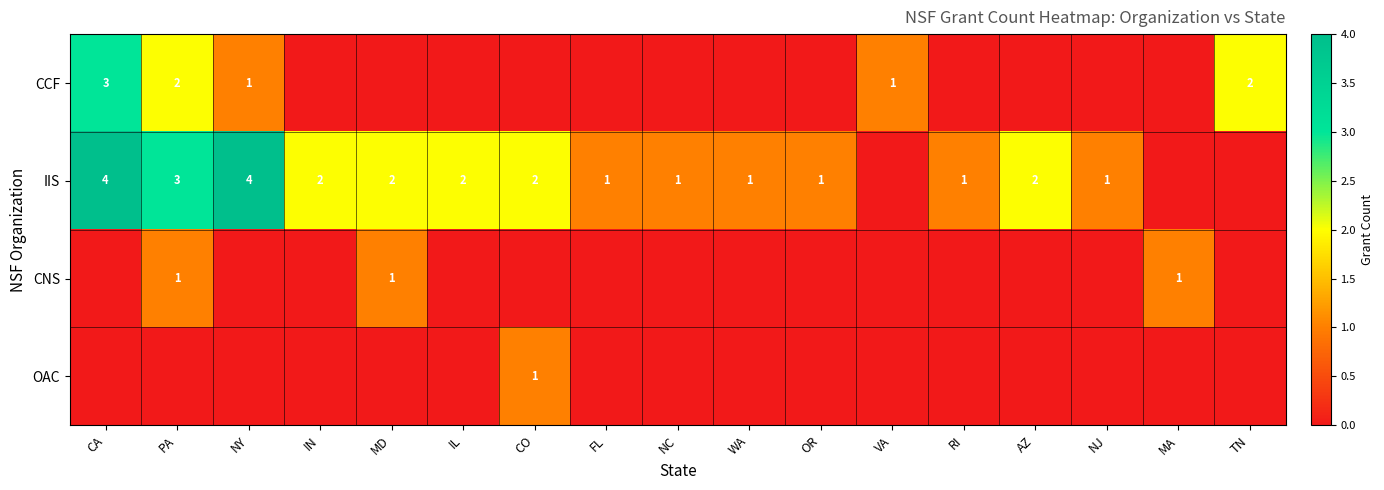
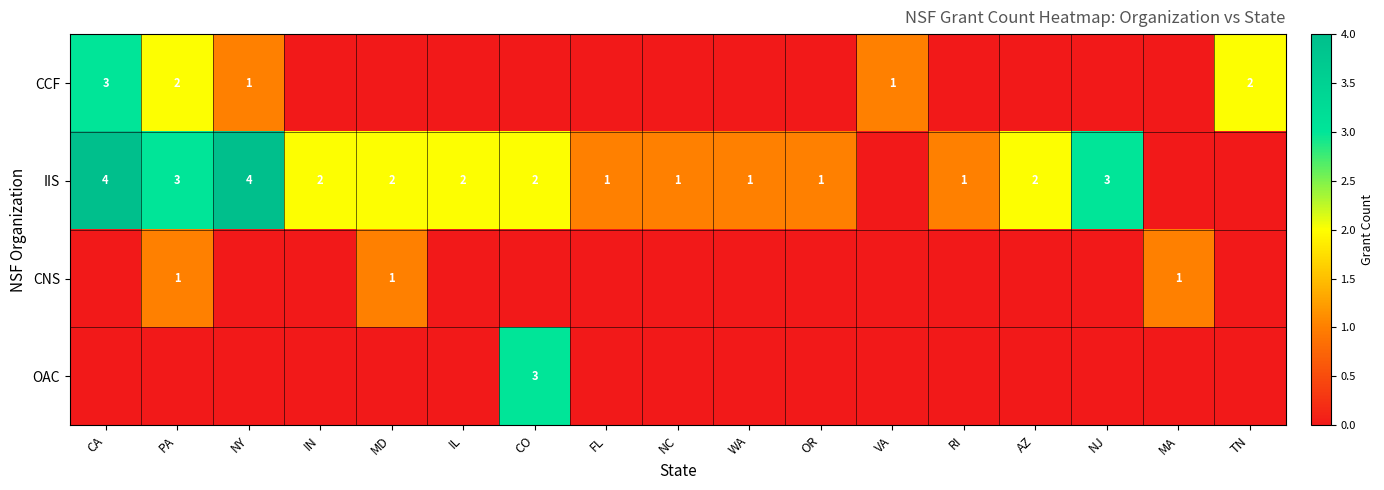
IIS, NJ: 1 -> 3
OAC, CO: 1 -> 3
